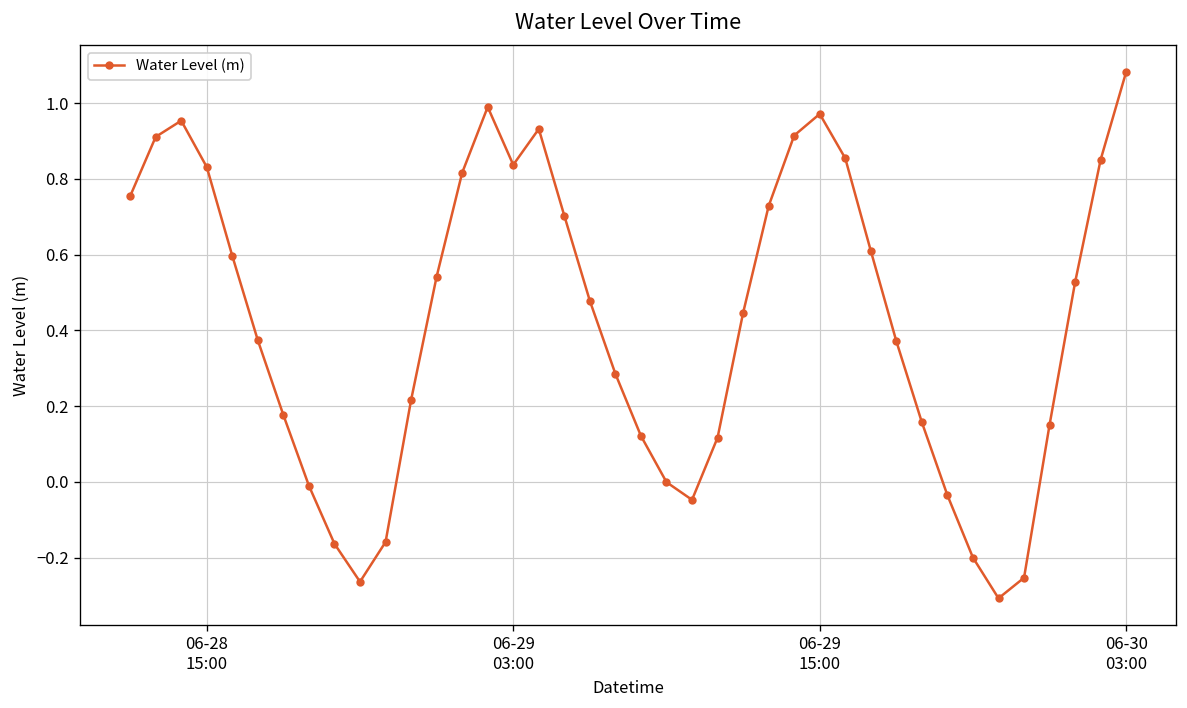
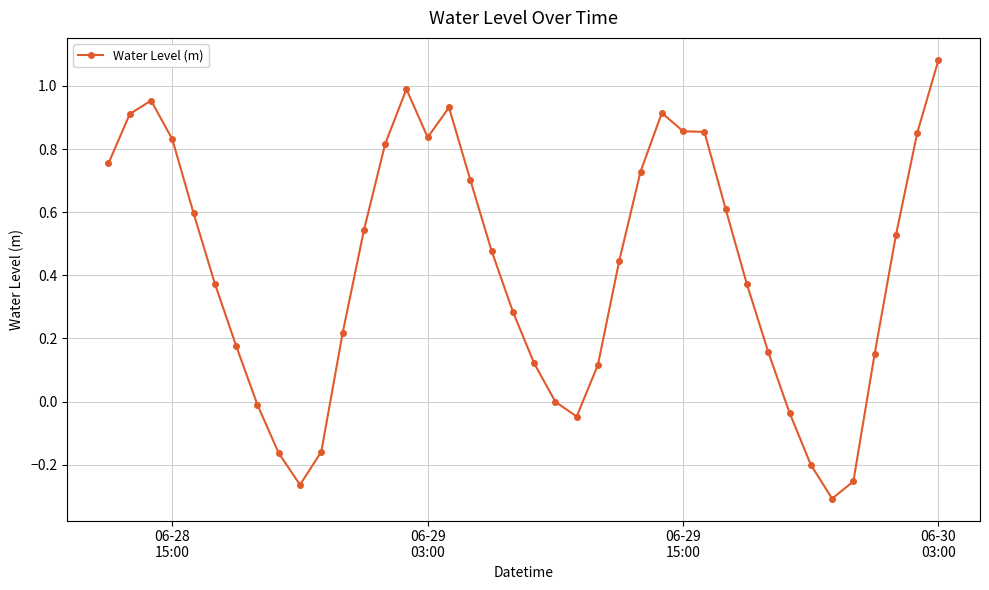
06-29 15:00: 0.97 -> 0.86
